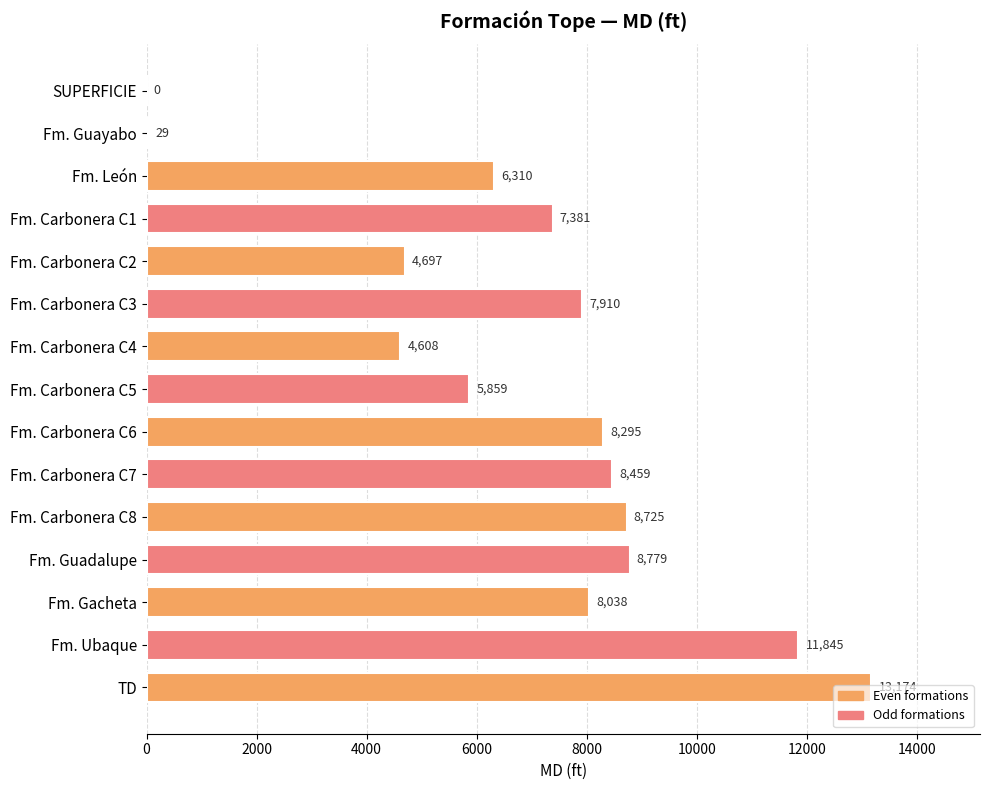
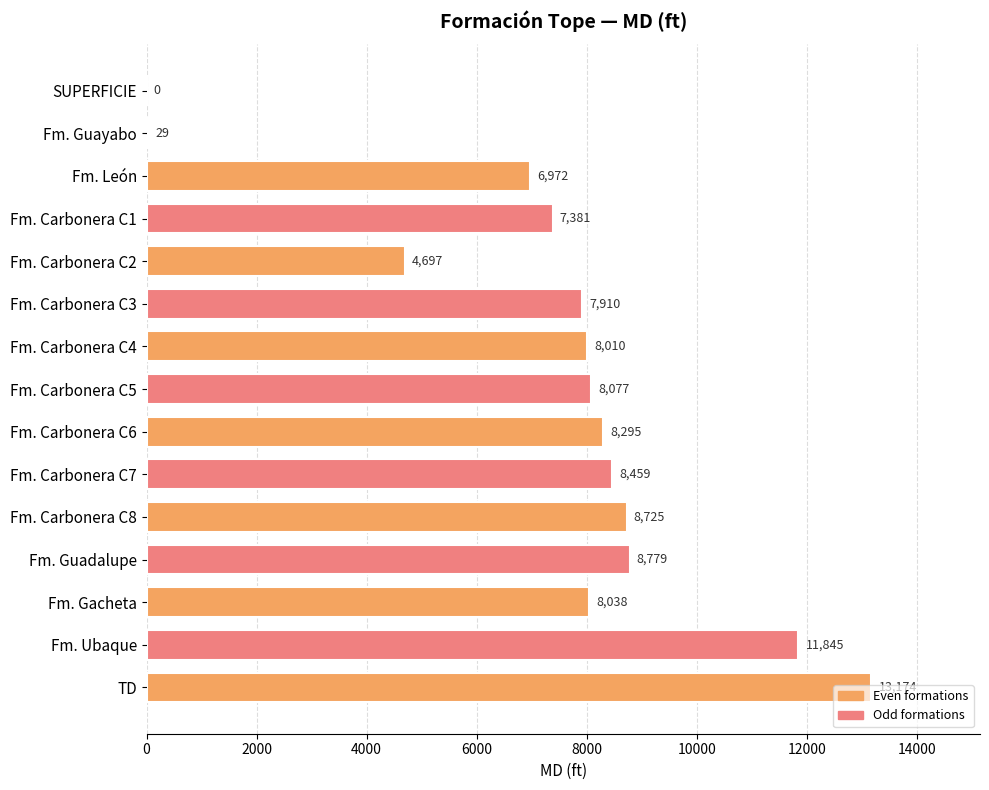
Fm. León: 6,310 -> 6,972
Fm. Carbonera C4: 4,608 -> 8,010
Fm. Carbonera C5: 5,859 -> 8,077
